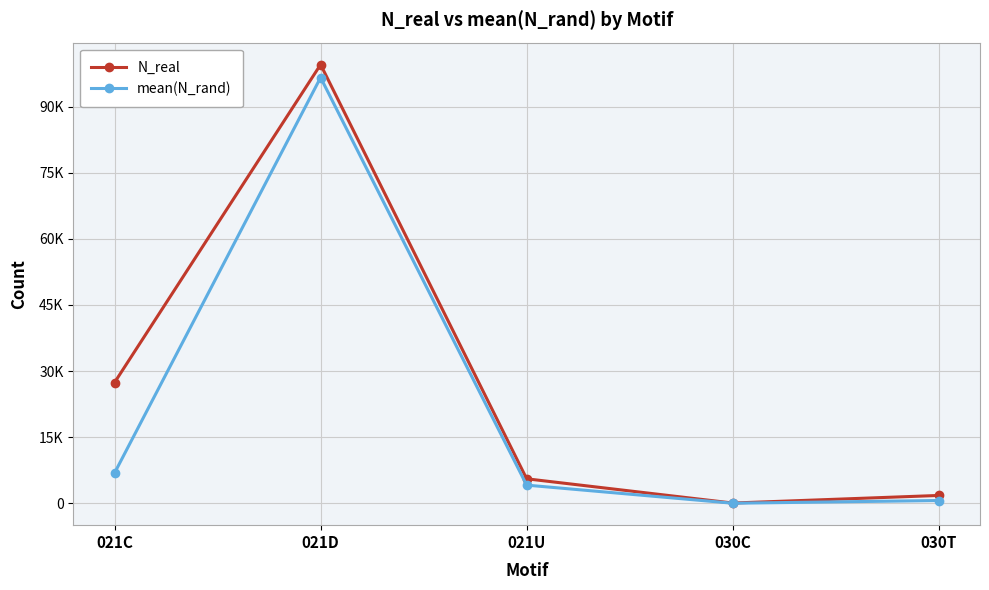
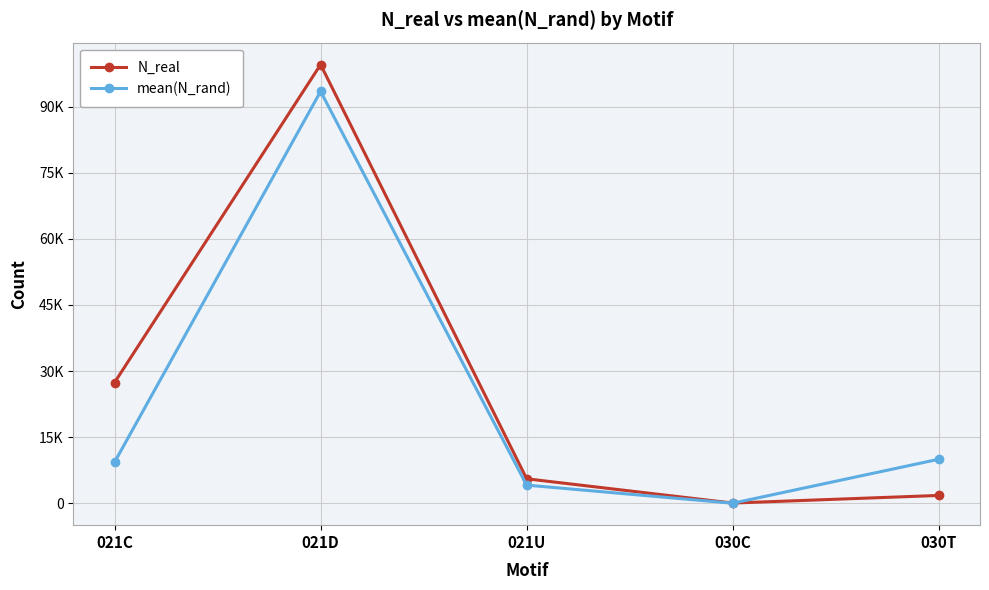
mean(N_rand), 021C: 7000 -> 9000
mean(N_rand), 021D: 97000 -> 93000
mean(N_rand), 030T: 1000 -> 10000
